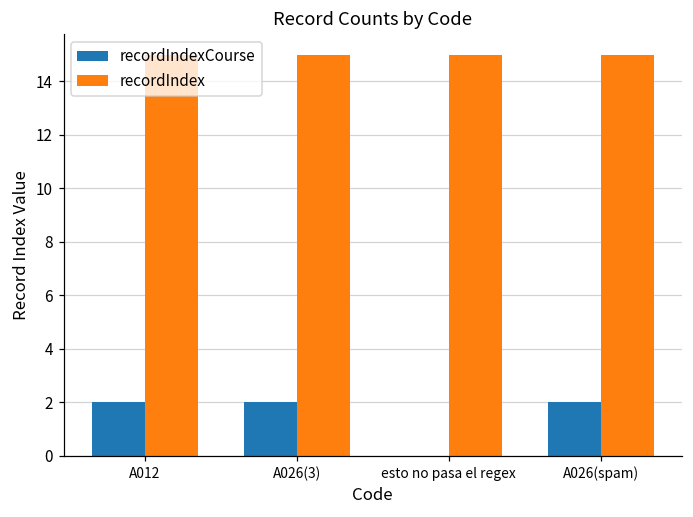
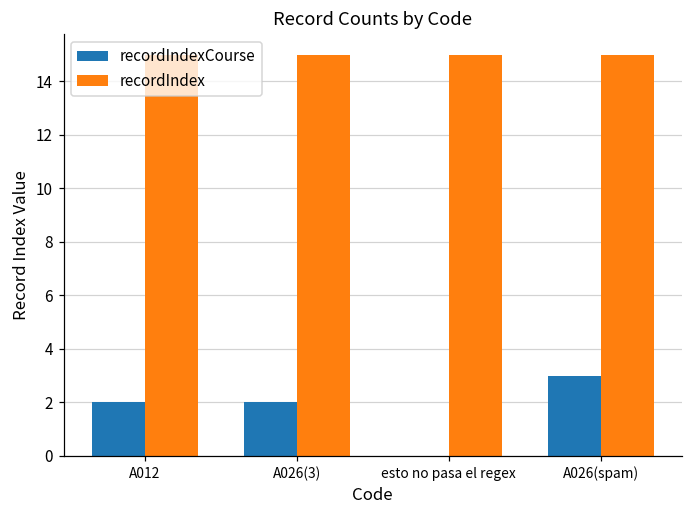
recordIndexCourse, A026(spam): 2 -> 3
